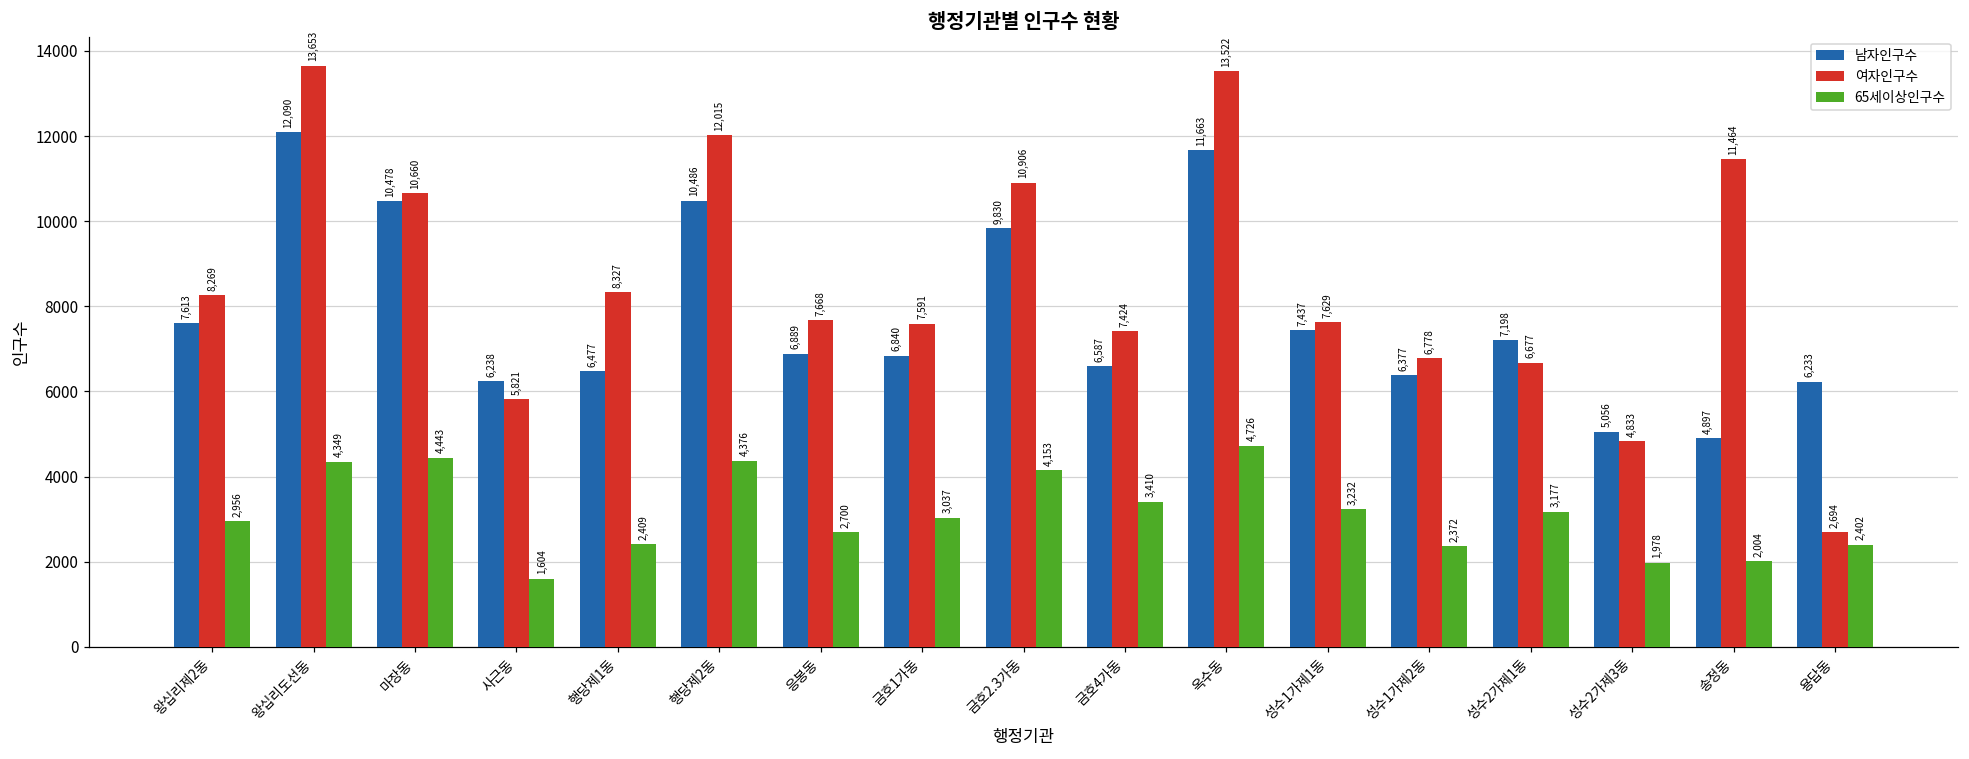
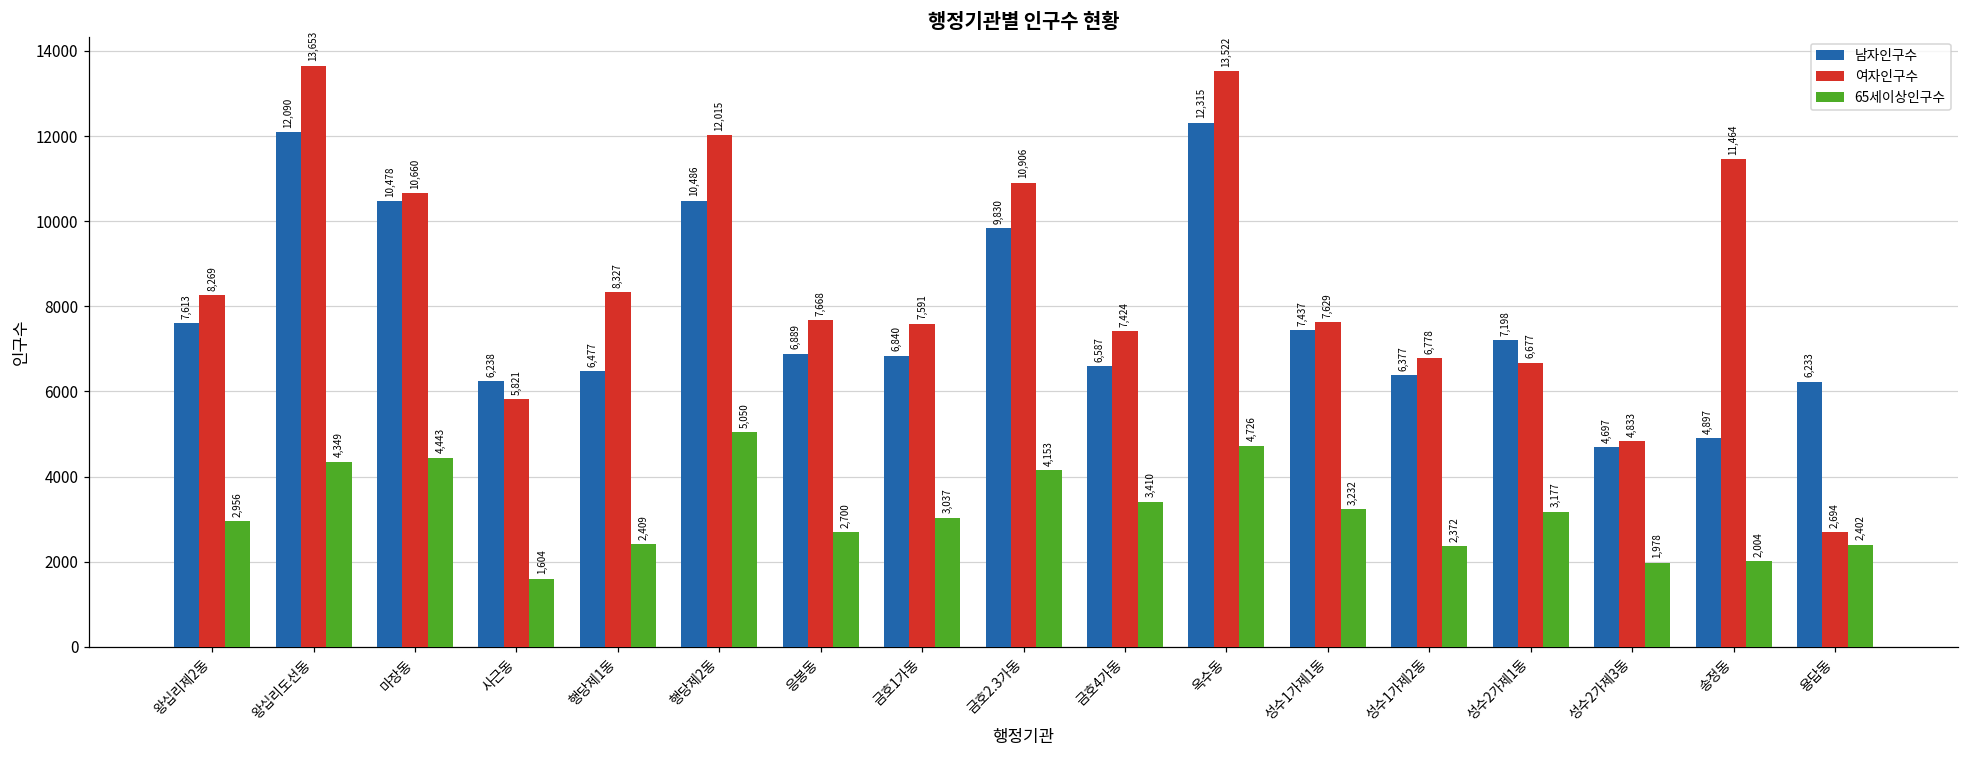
65세이상인구수, 행당제2동: 4,376 -> 5,050
남자인구수, 옥수동: 11,663 -> 12,315
남자인구수, 성수2가제3동: 5,056 -> 4,697
